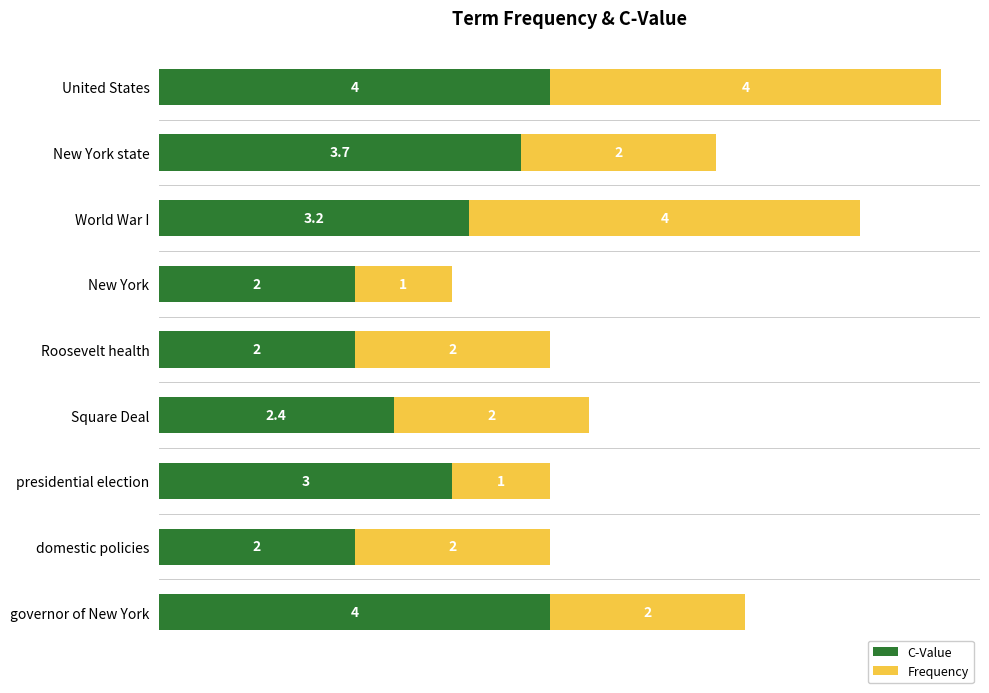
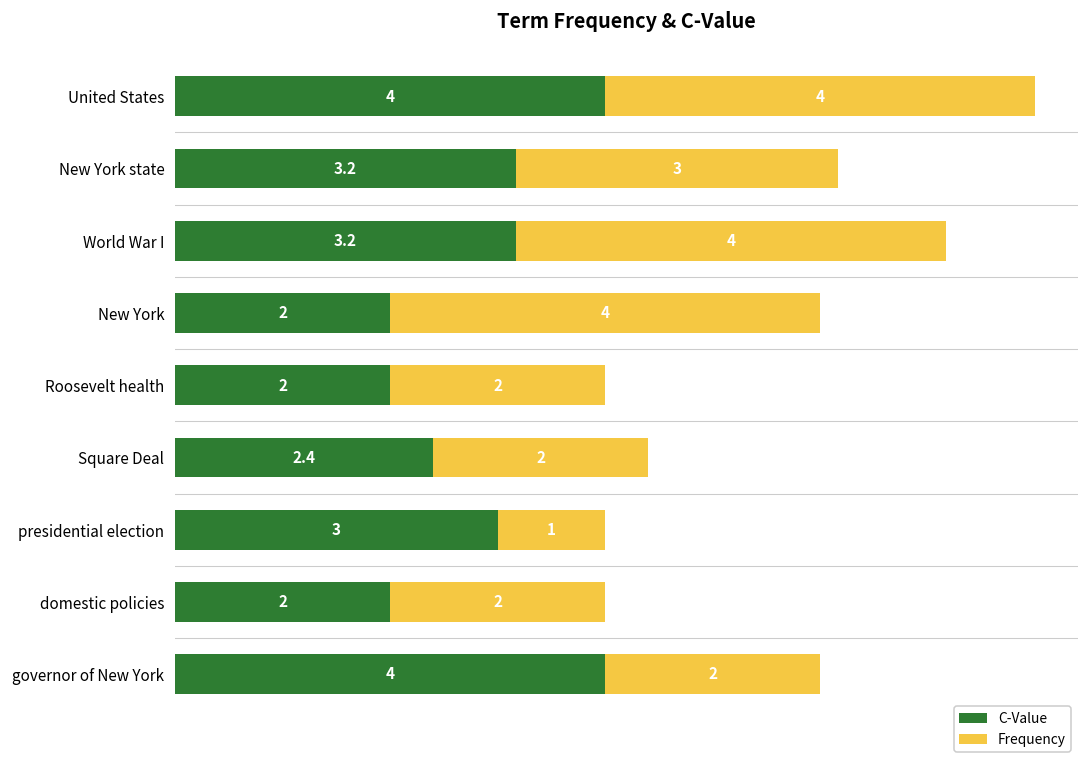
C-Value, New York state: 3.7 -> 3.2
Frequency, New York state: 2 -> 3
Frequency, New York: 1 -> 4
